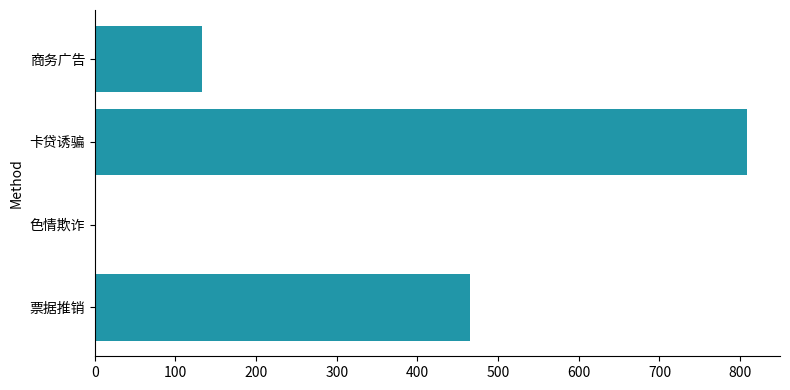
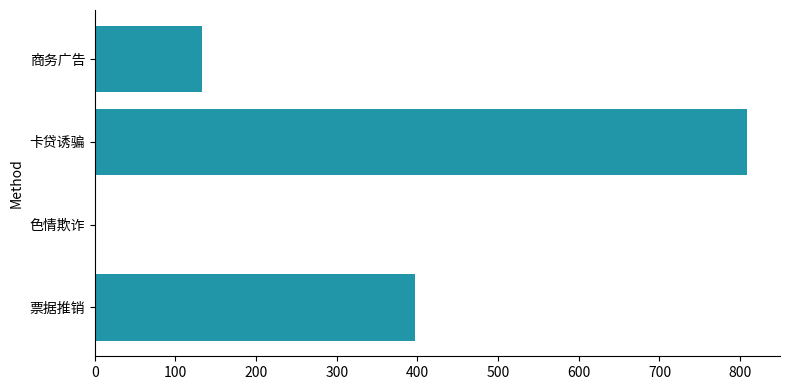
票据推销: 470 -> 400
